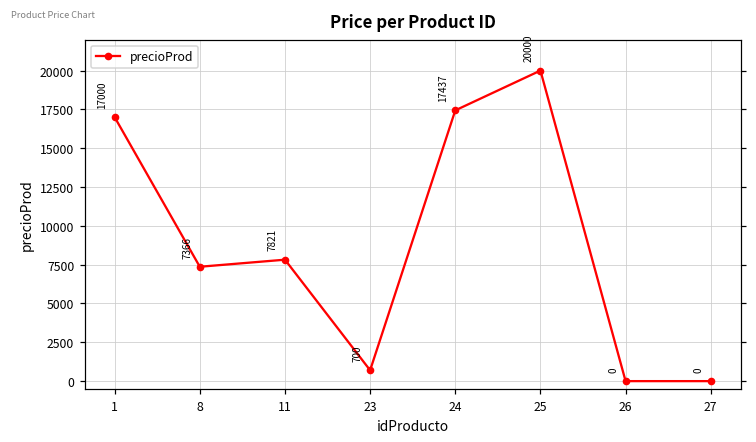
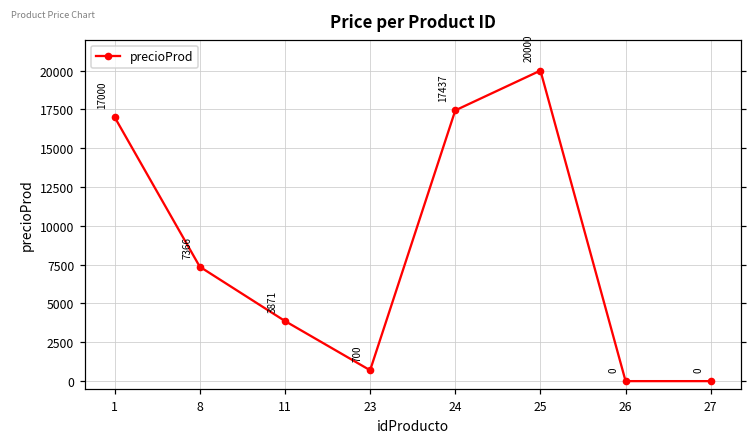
11: 7821 -> 3871
